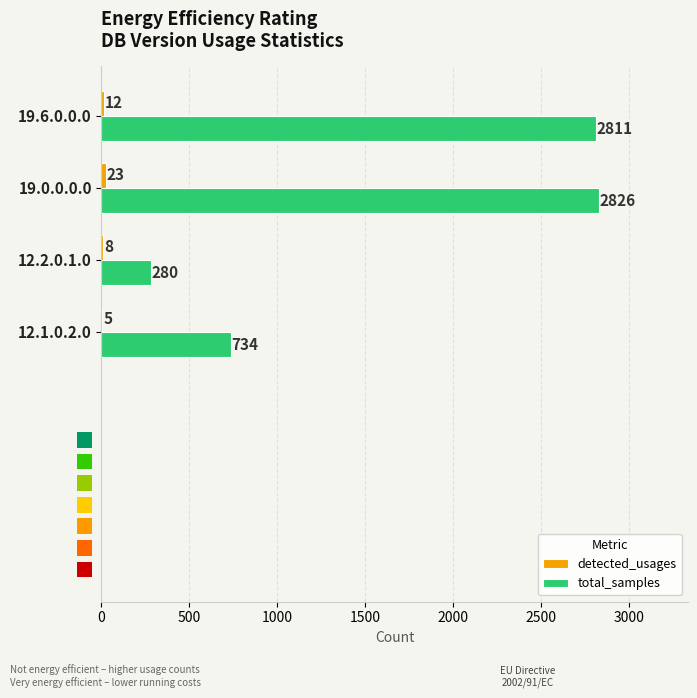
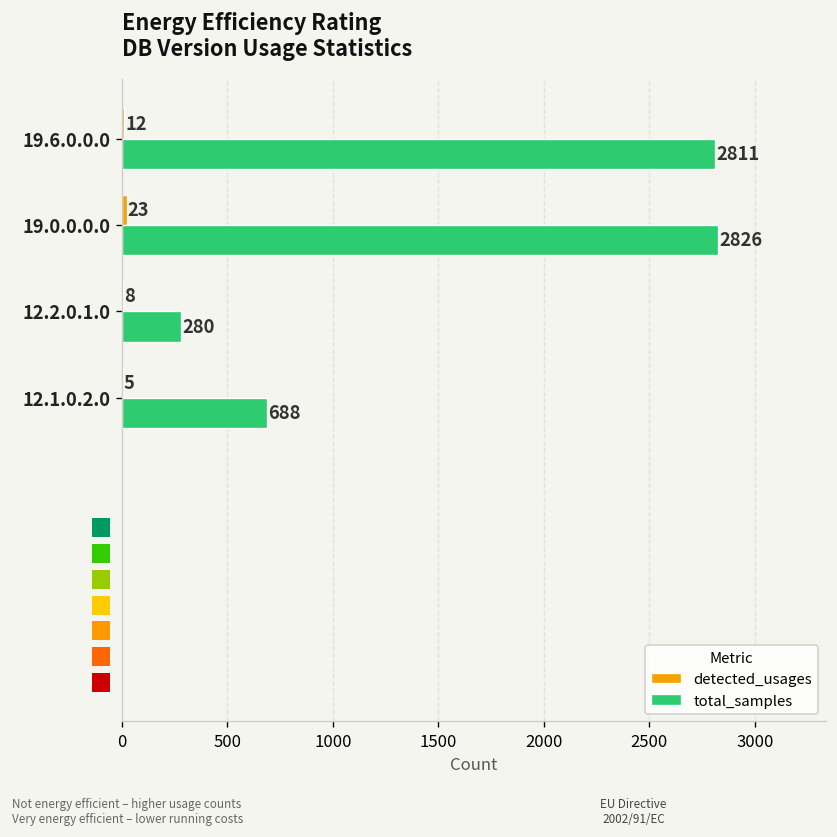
total_samples, 12.1.0.2.0: 734 -> 688
